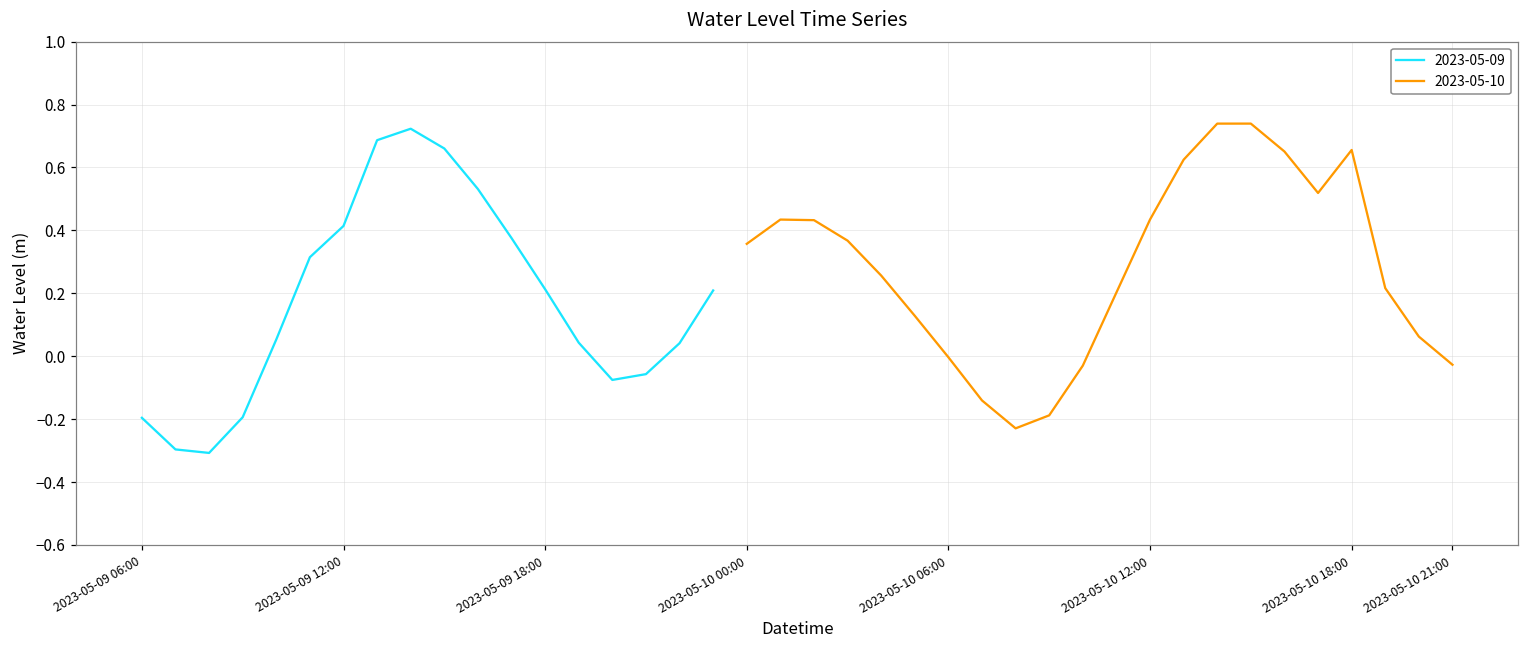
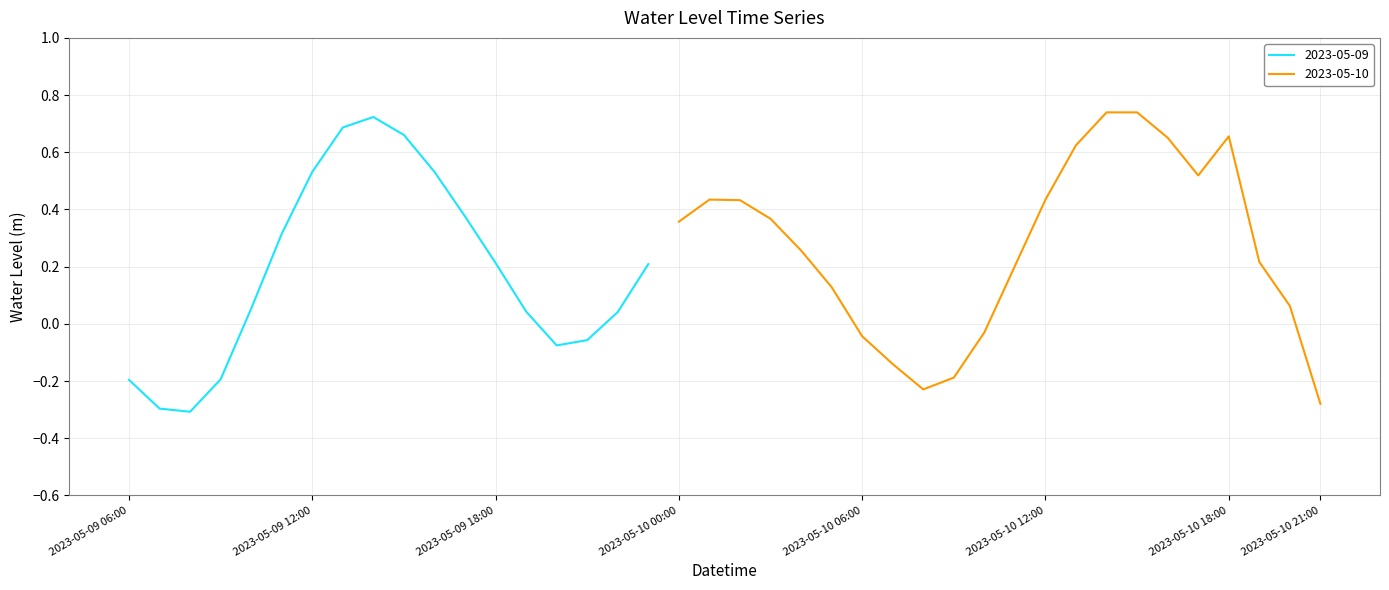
2023-05-09, 2023-05-09 12:00: 0.41 -> 0.53
2023-05-10, 2023-05-10 06:00: 0.00 -> -0.04
2023-05-10, 2023-05-10 21:00: -0.03 -> -0.28
